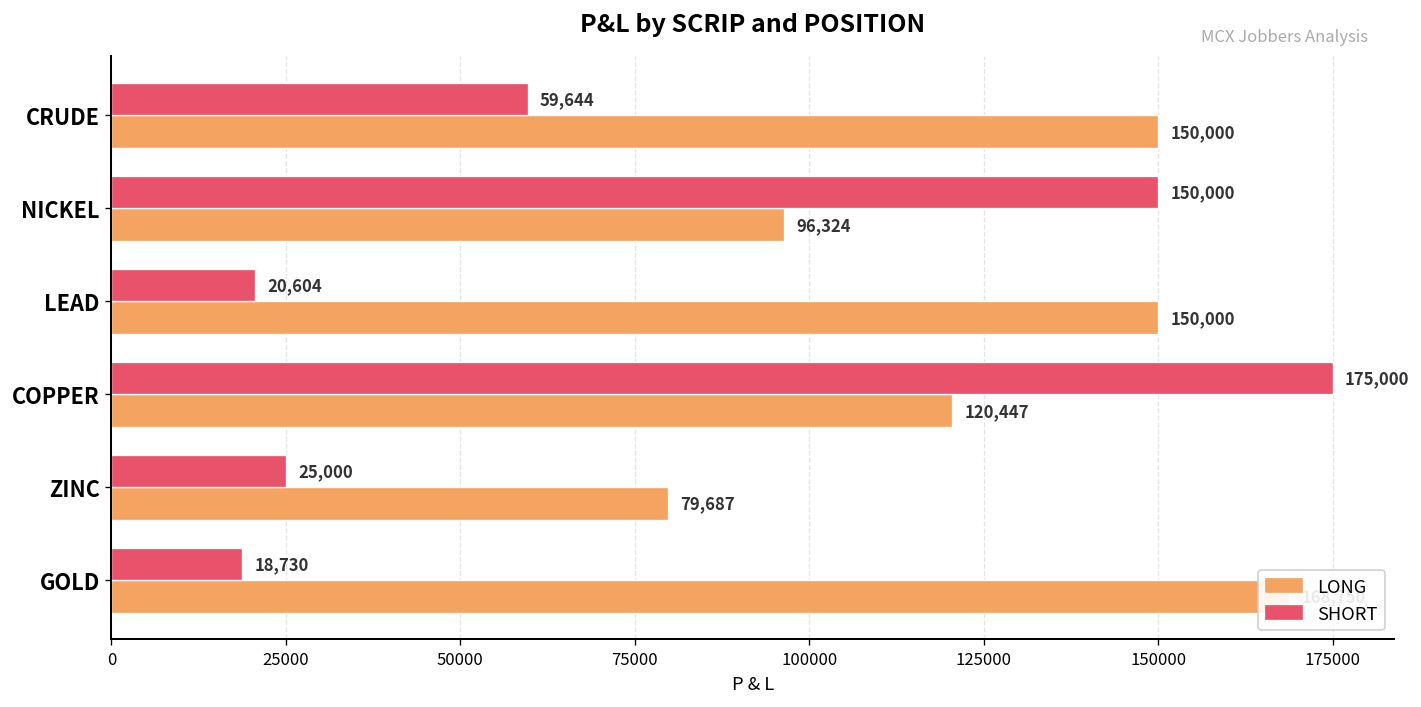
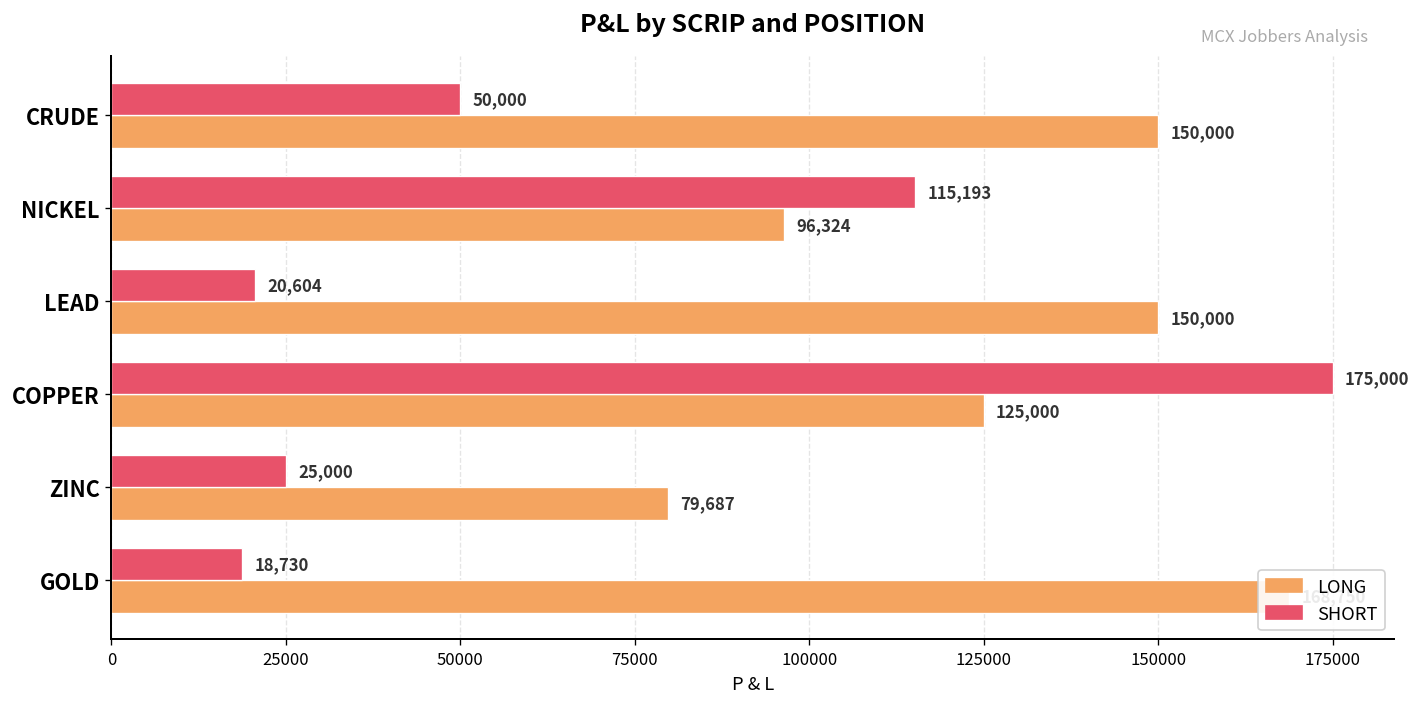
SHORT, CRUDE: 59,644 -> 50,000
SHORT, NICKEL: 150,000 -> 115,193
LONG, COPPER: 120,447 -> 125,000
